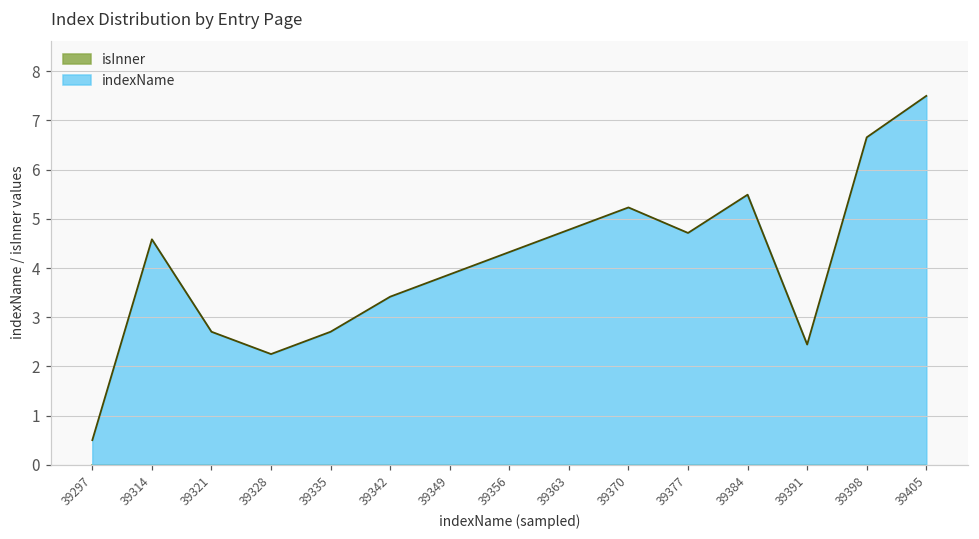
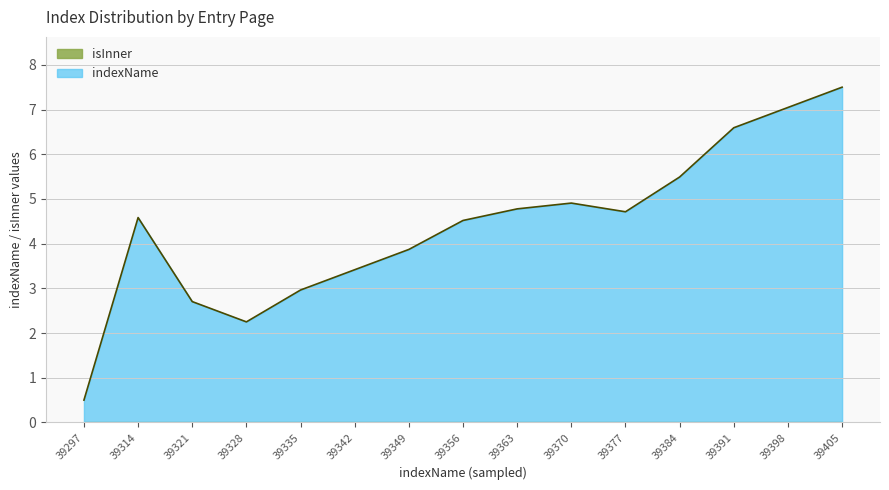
indexName, 39335: 2.7 -> 3.0
indexName, 39356: 4.3 -> 4.5
indexName, 39370: 5.2 -> 4.9
indexName, 39391: 2.4 -> 6.6
indexName, 39398: 6.7 -> 7.0
